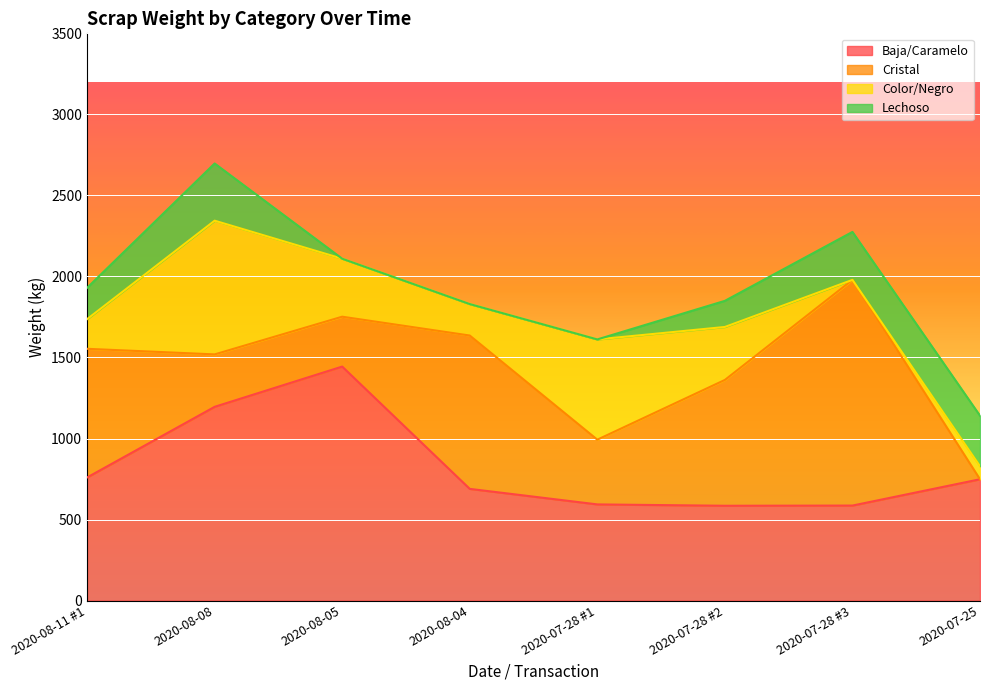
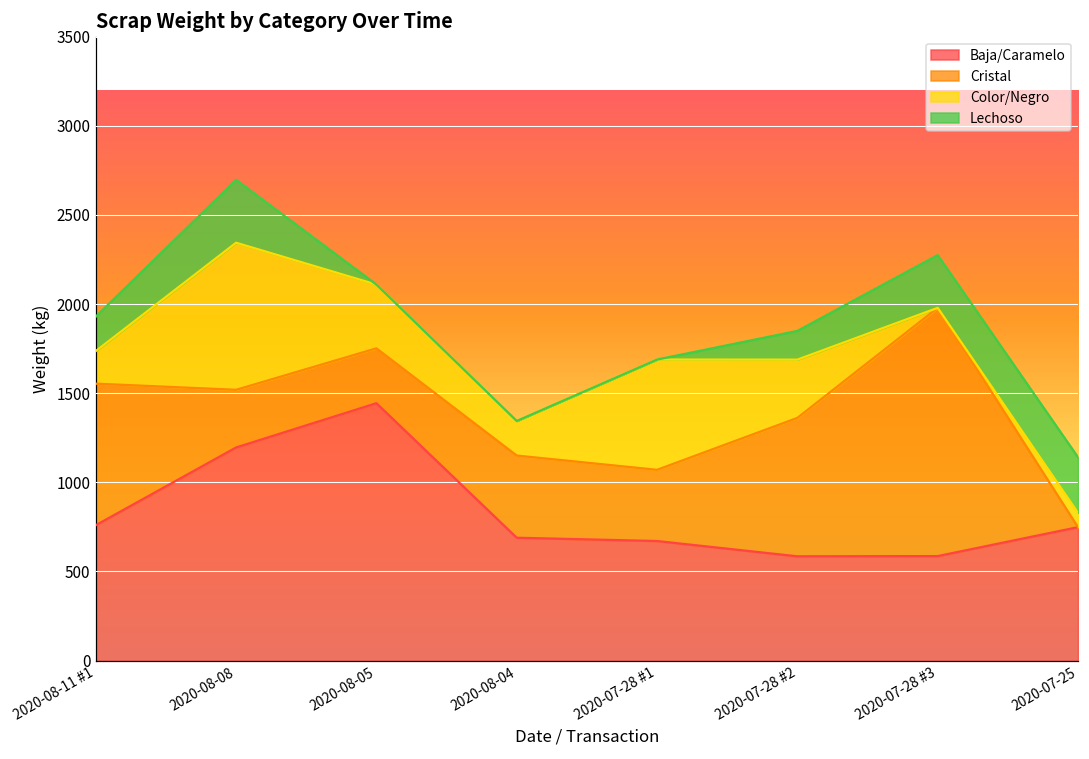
Cristal, 2020-08-04: 950 -> 460
Baja/Caramelo, 2020-07-28 #1: 590 -> 670
